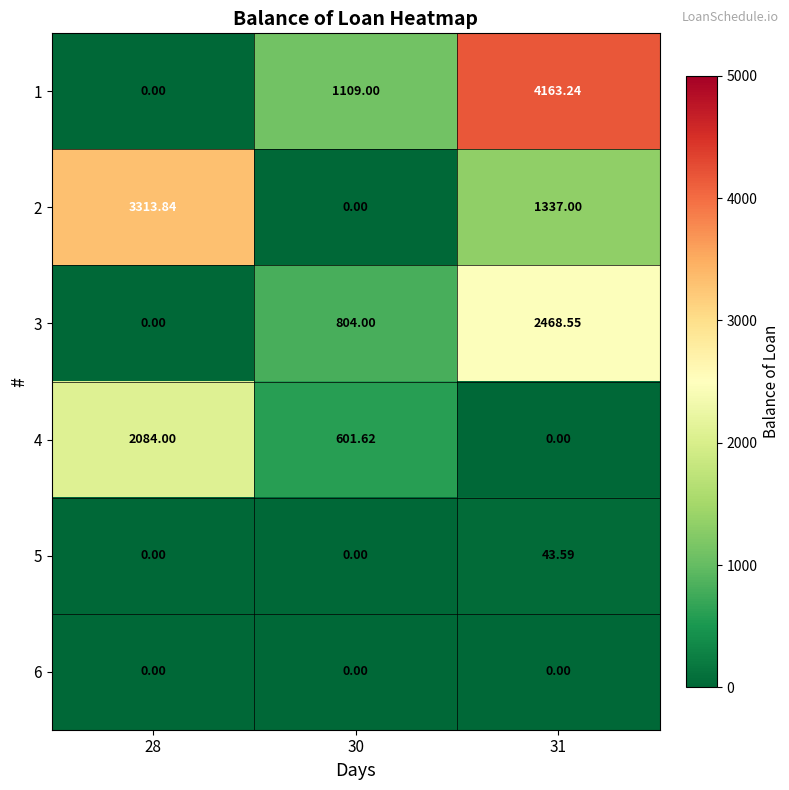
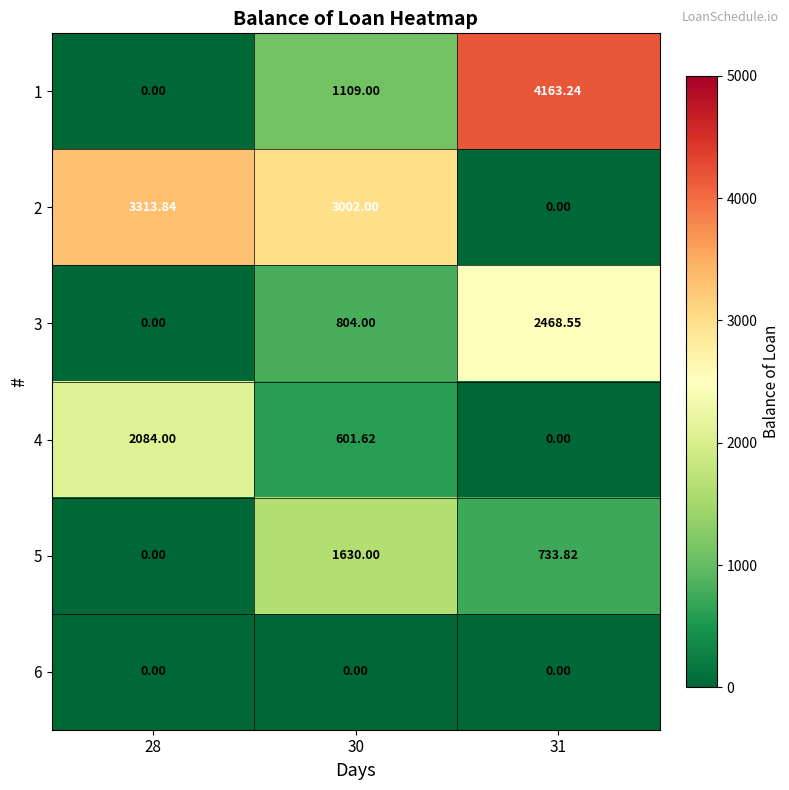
2, 30: 0.00 -> 3002.00
2, 31: 1337.00 -> 0.00
5, 30: 0.00 -> 1630.00
5, 31: 43.59 -> 733.82
